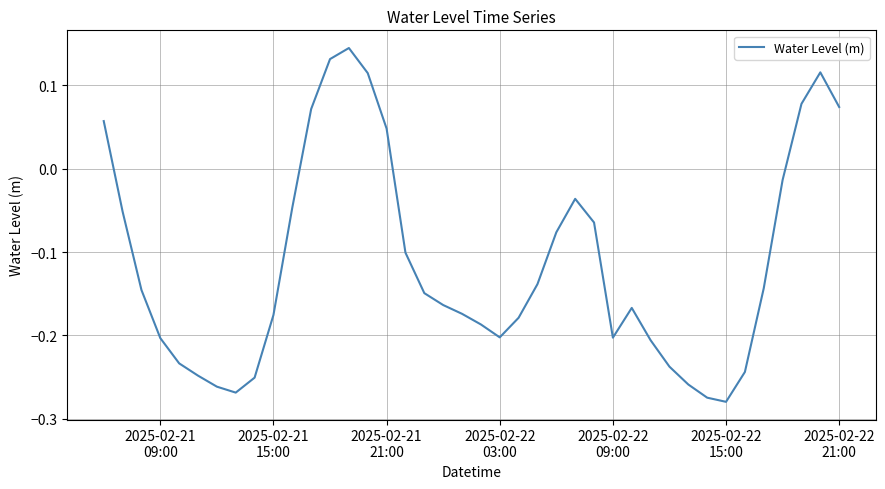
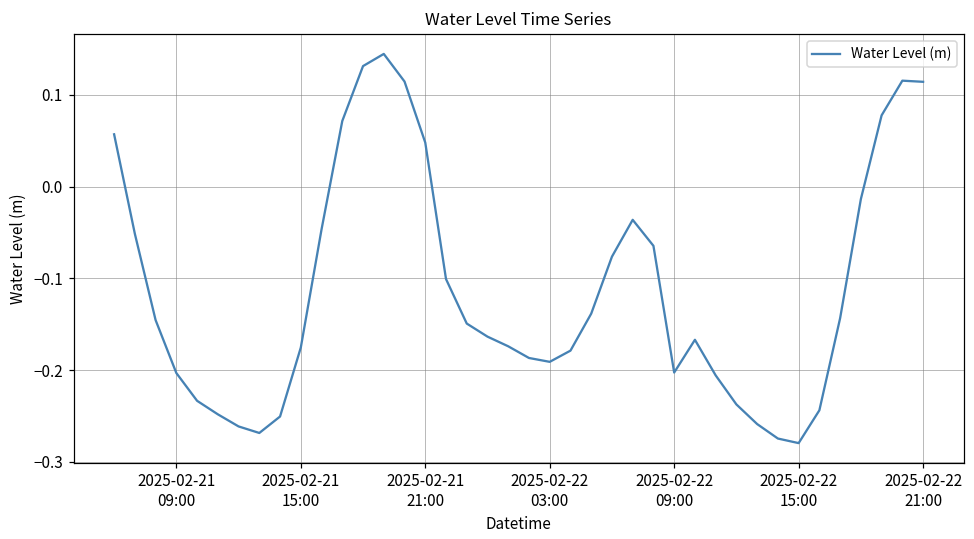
2025-02-22 03:00: -0.20 -> -0.19
2025-02-22 21:00: 0.07 -> 0.11
